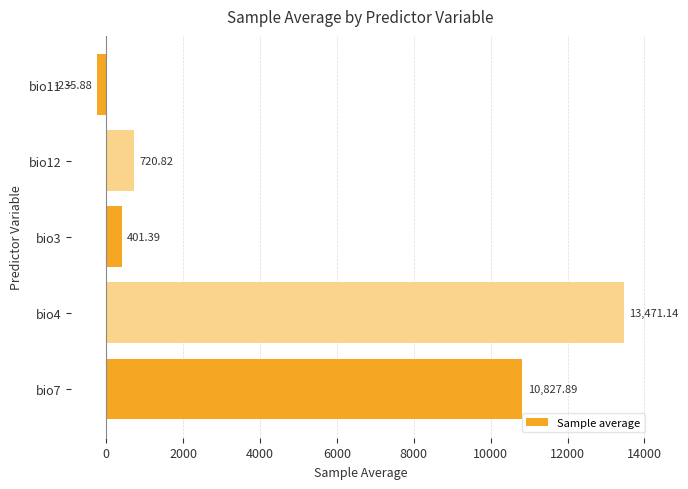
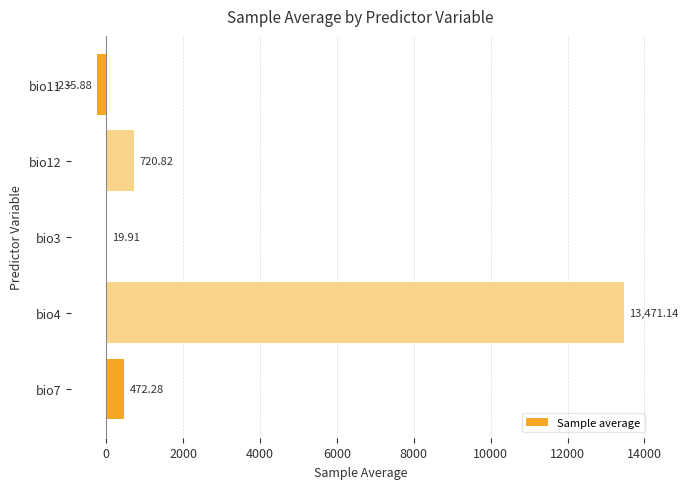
bio3: 401.39 -> 19.91
bio7: 10,827.89 -> 472.28
